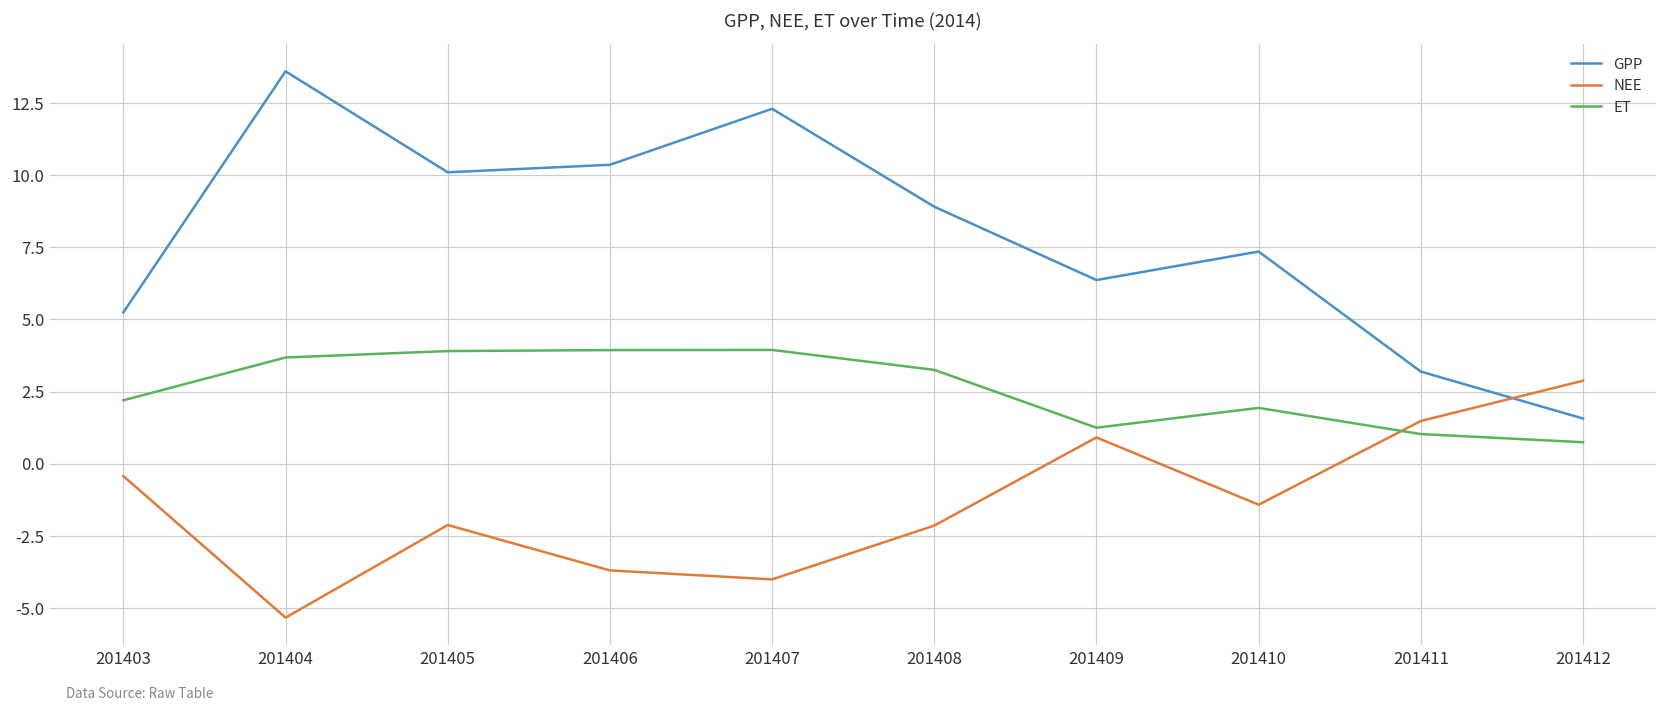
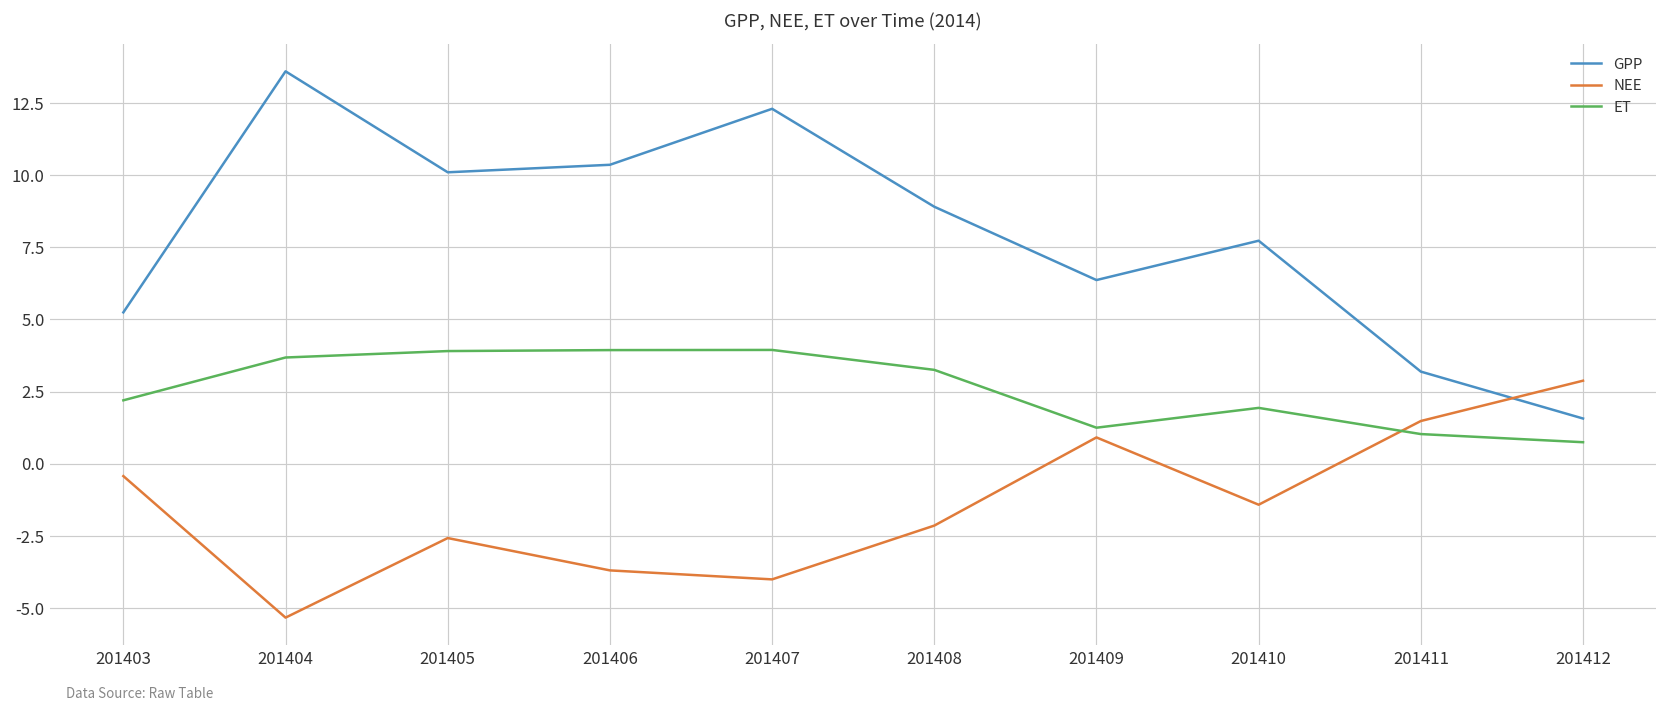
NEE, 201405: -2.1 -> -2.6
GPP, 201410: 7.3 -> 7.7
